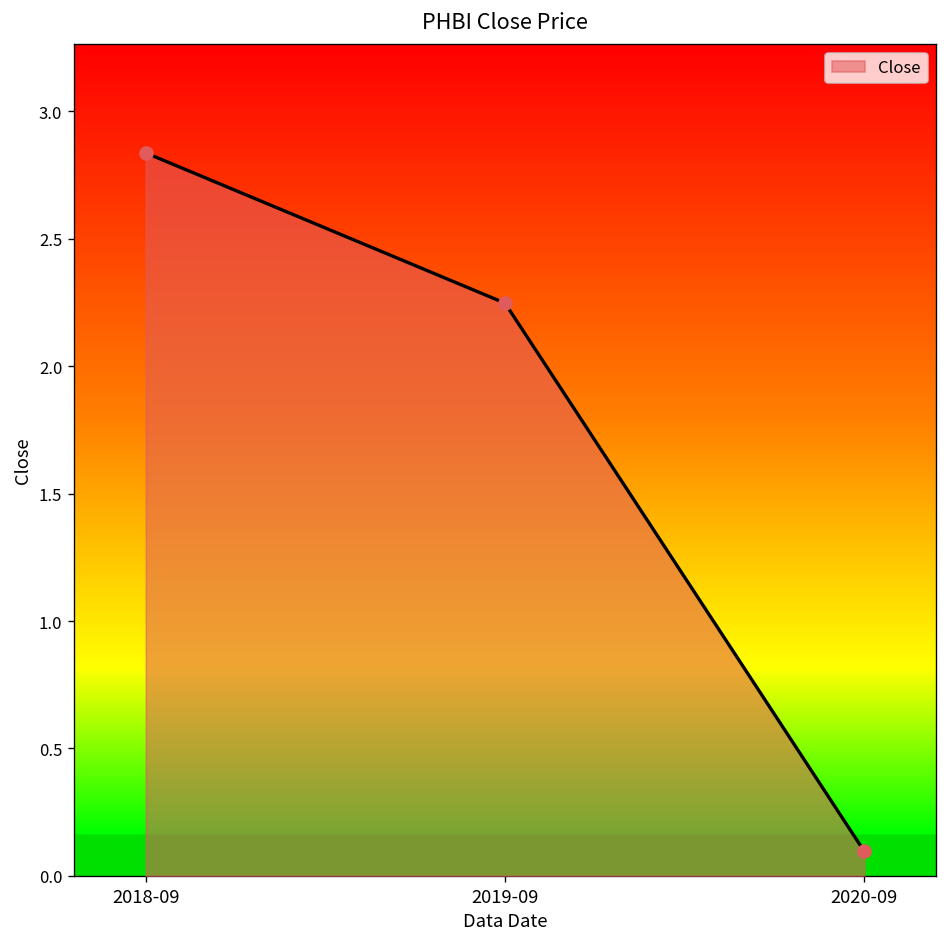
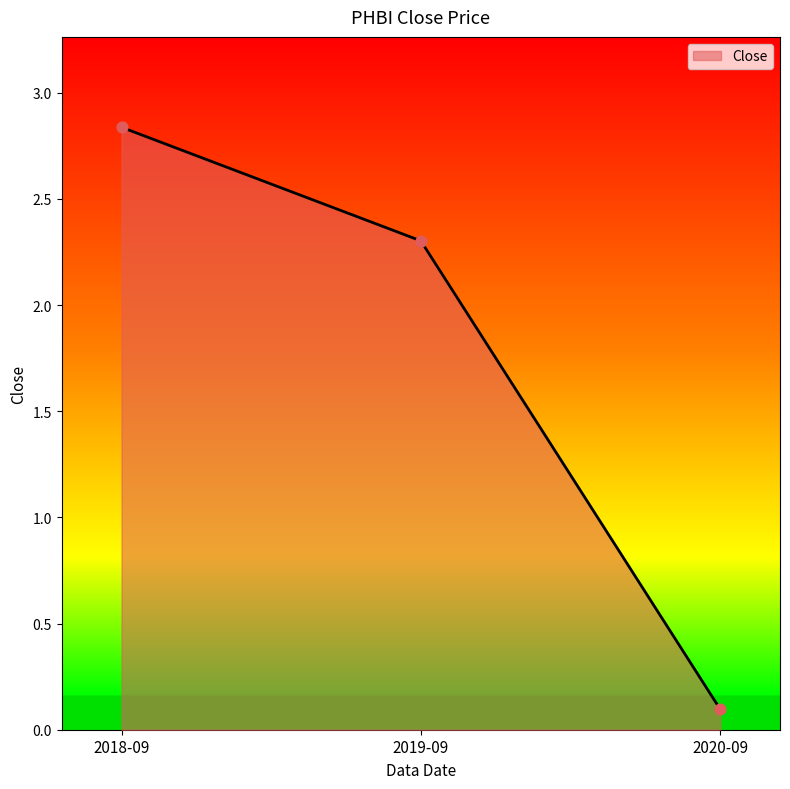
2019-09: 2.25 -> 2.30
